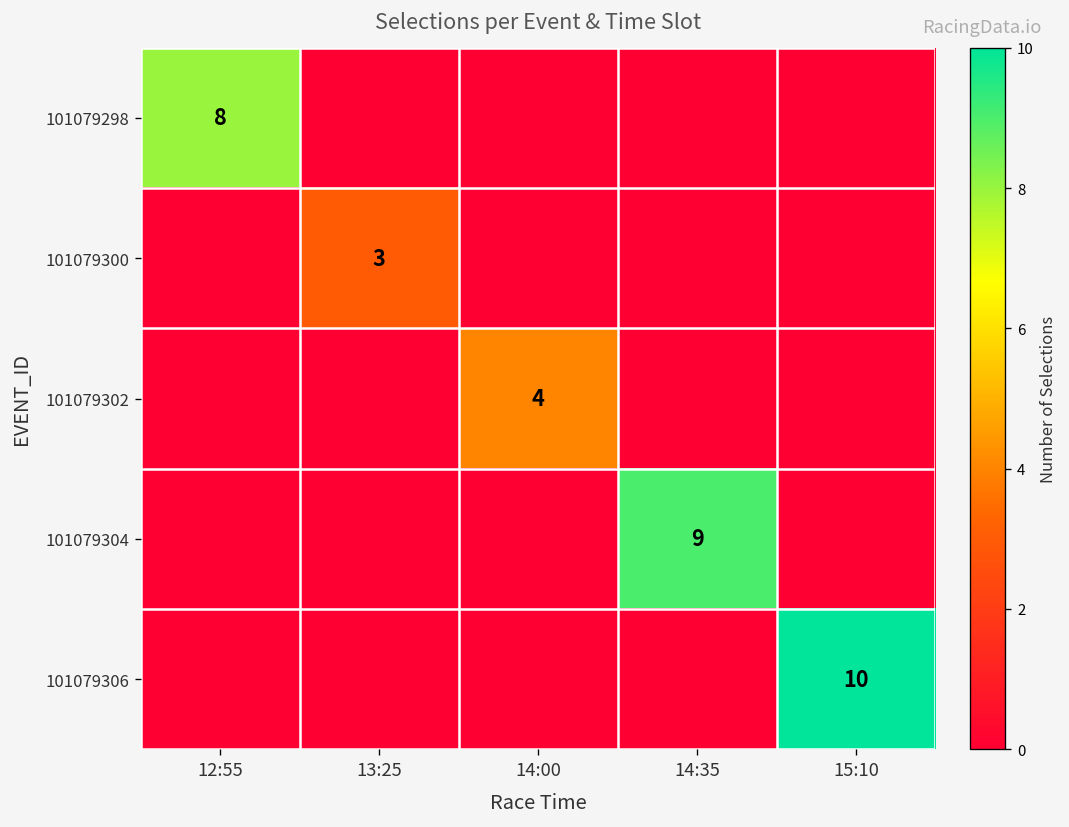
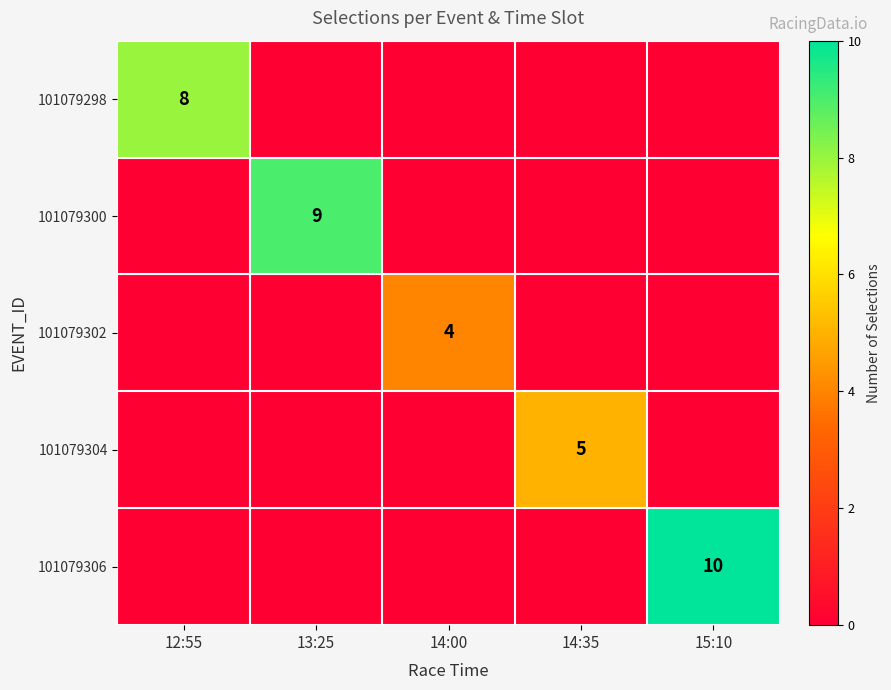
101079300, 13:25: 3 -> 9
101079304, 14:35: 9 -> 5
